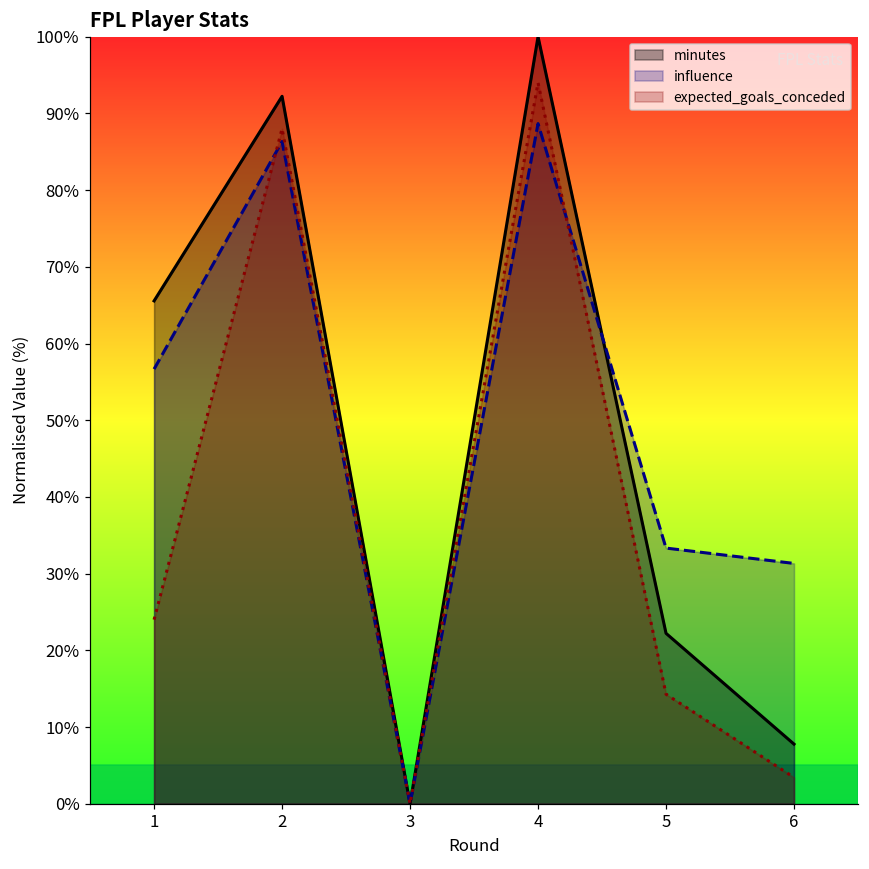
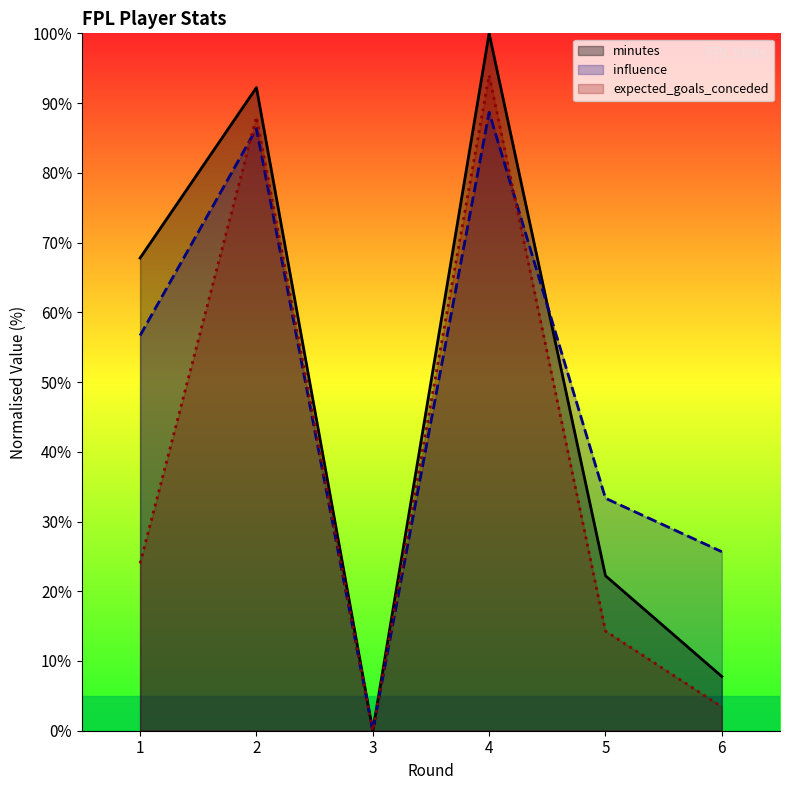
minutes, 1: 66% -> 68%
influence, 6: 31% -> 26%
